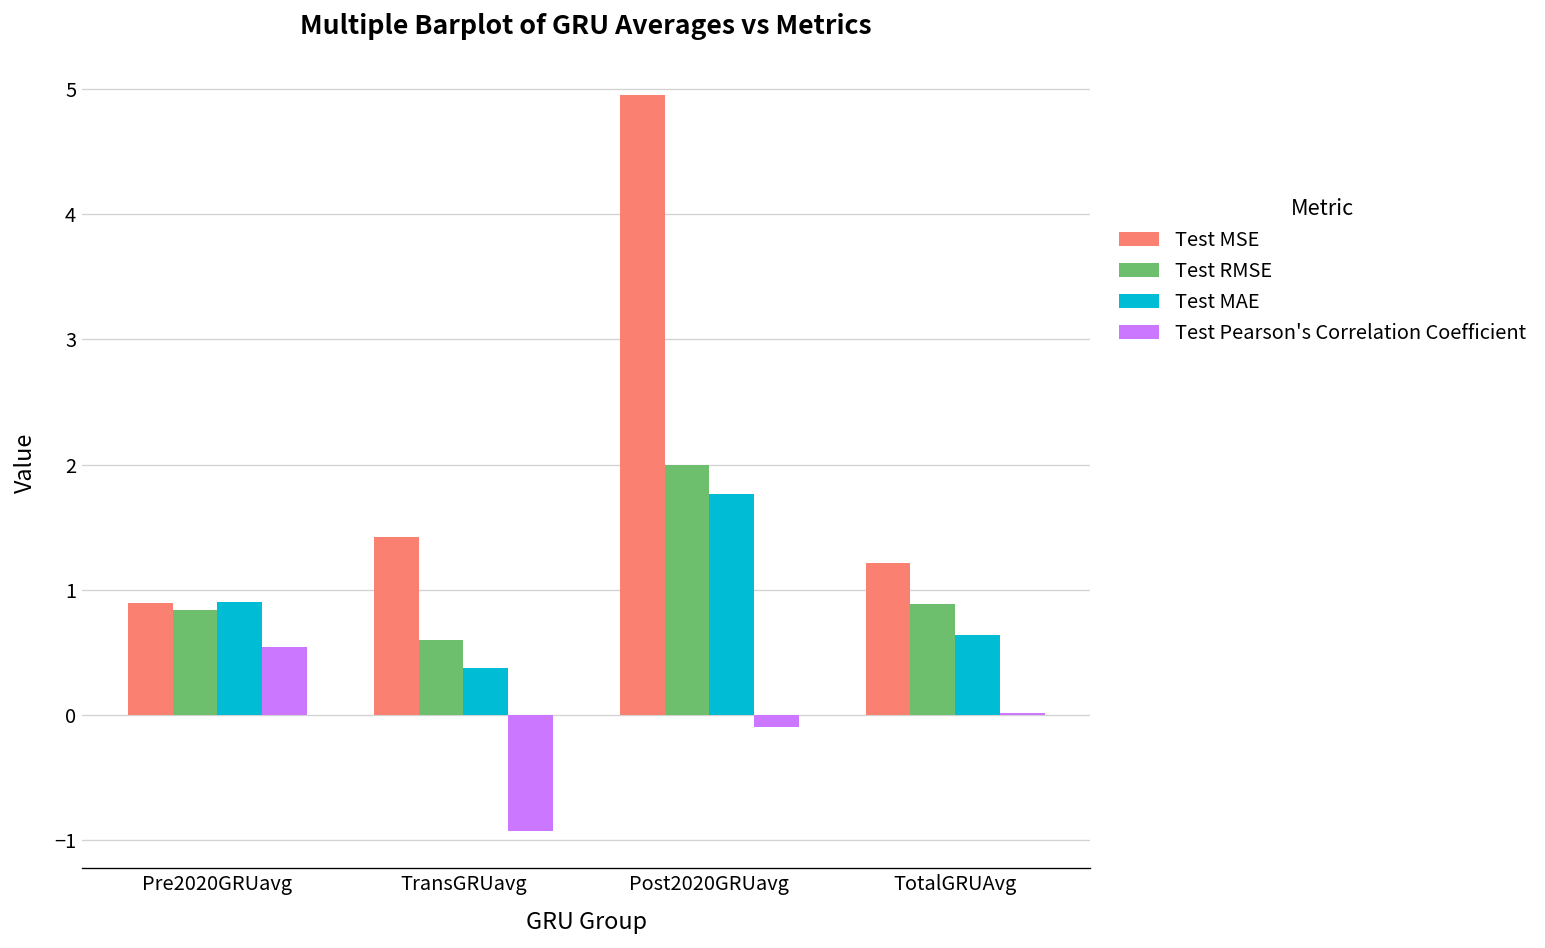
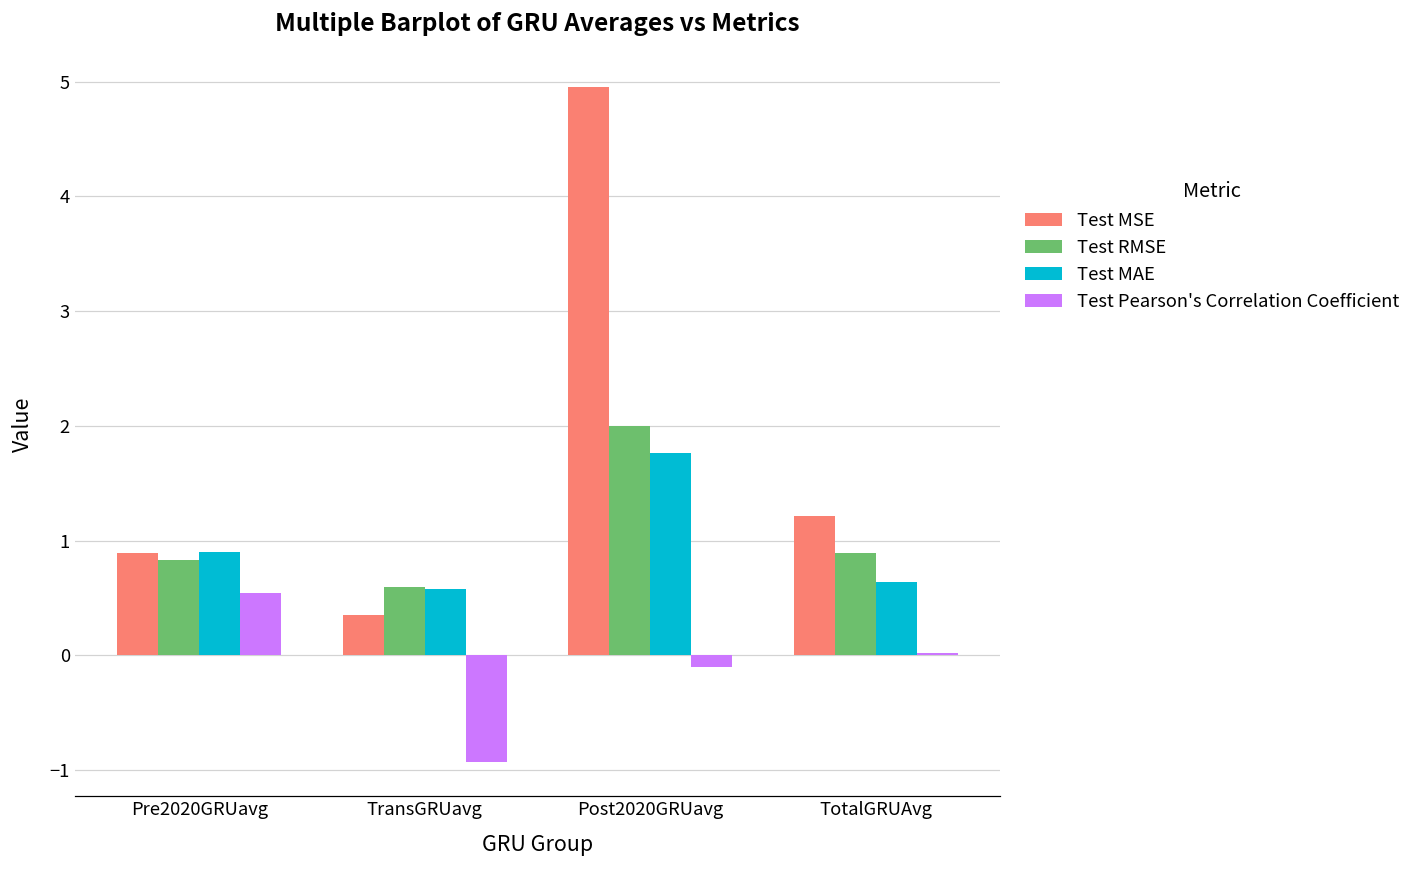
Test MSE, TransGRUavg: 1.42 -> 0.36
Test MAE, TransGRUavg: 0.38 -> 0.58
